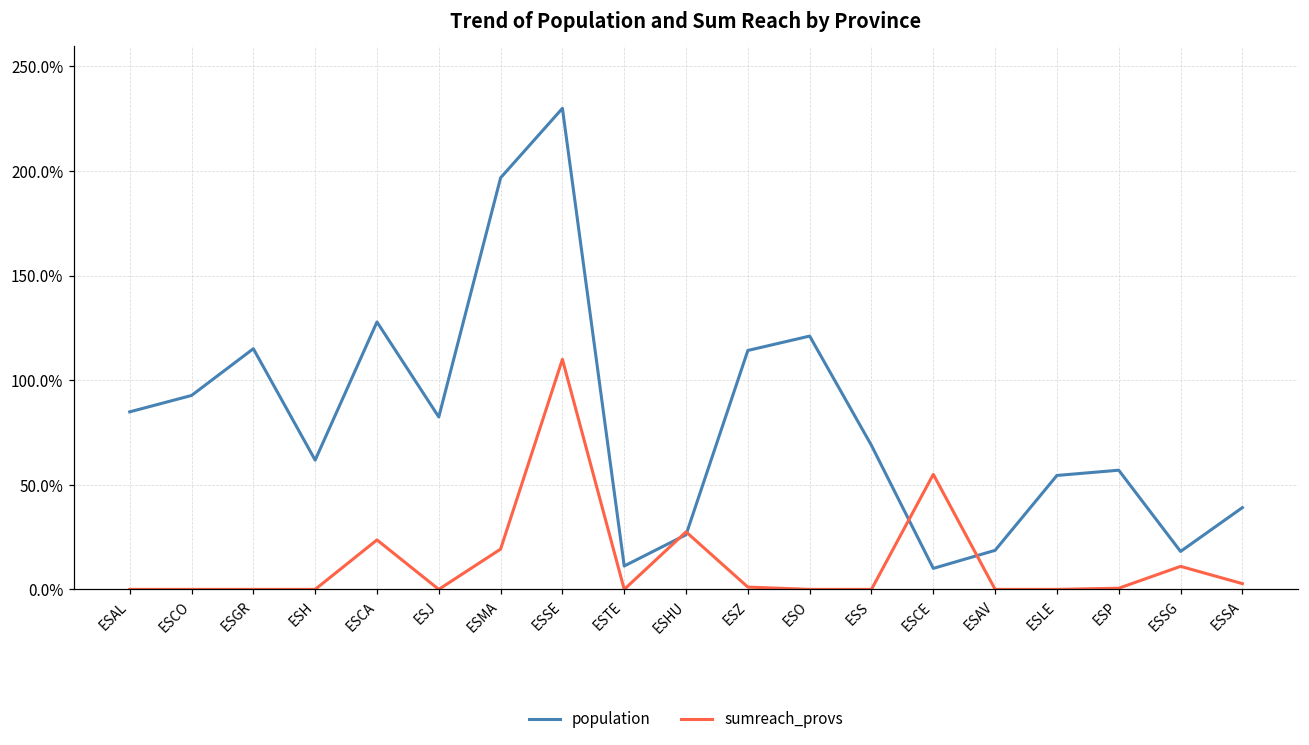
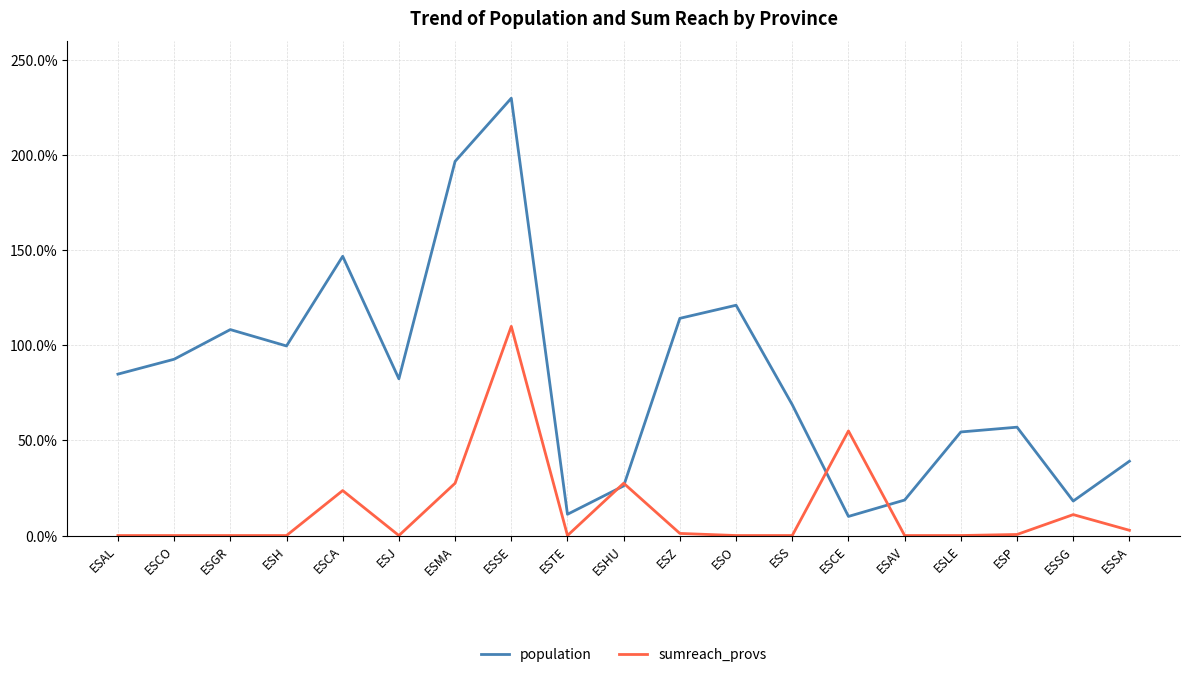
population, ESGR: 115% -> 108%
population, ESH: 62% -> 100%
population, ESCA: 128% -> 147%
sumreach_provs, ESMA: 19% -> 28%
